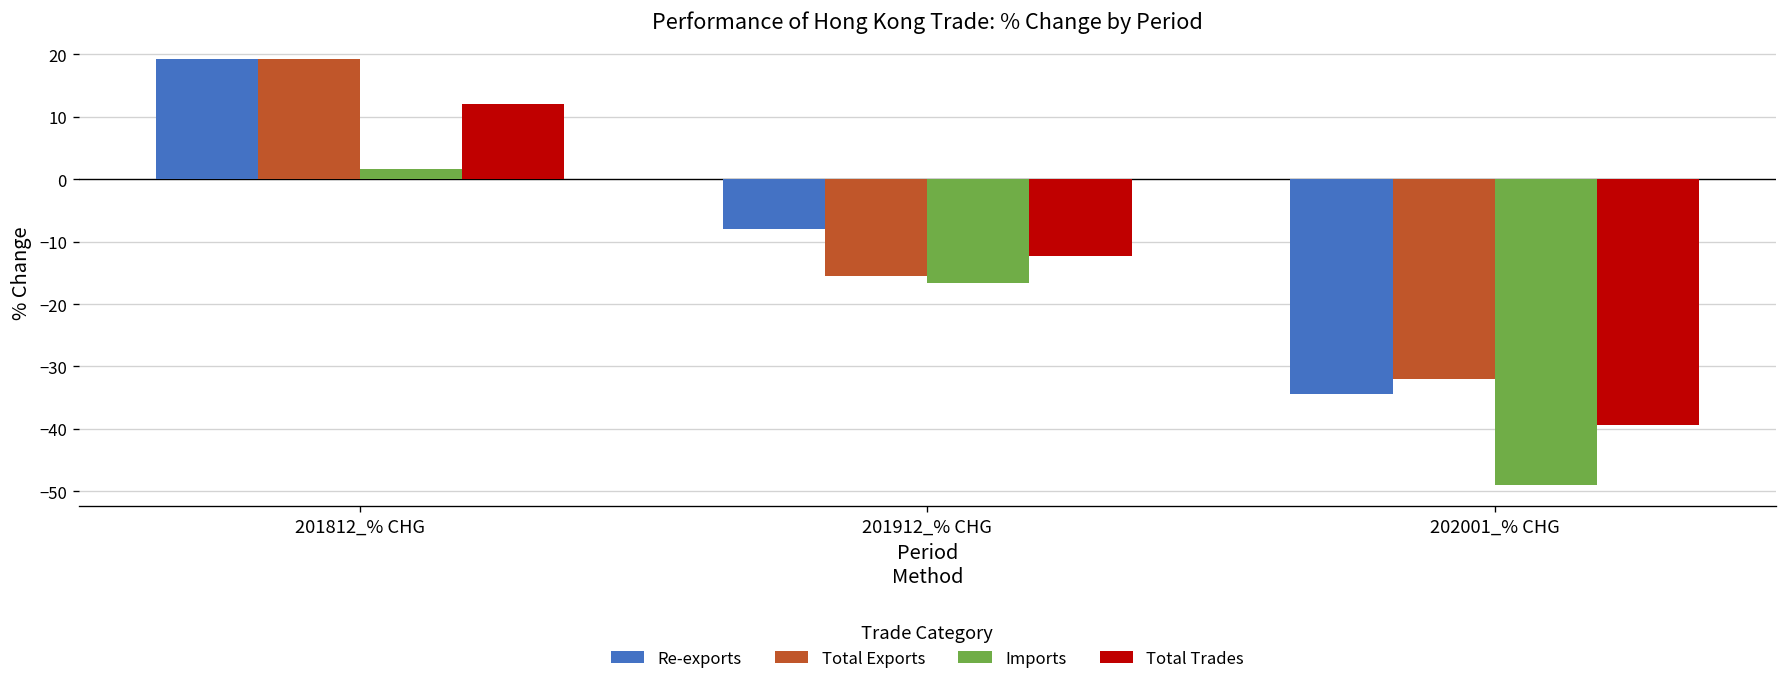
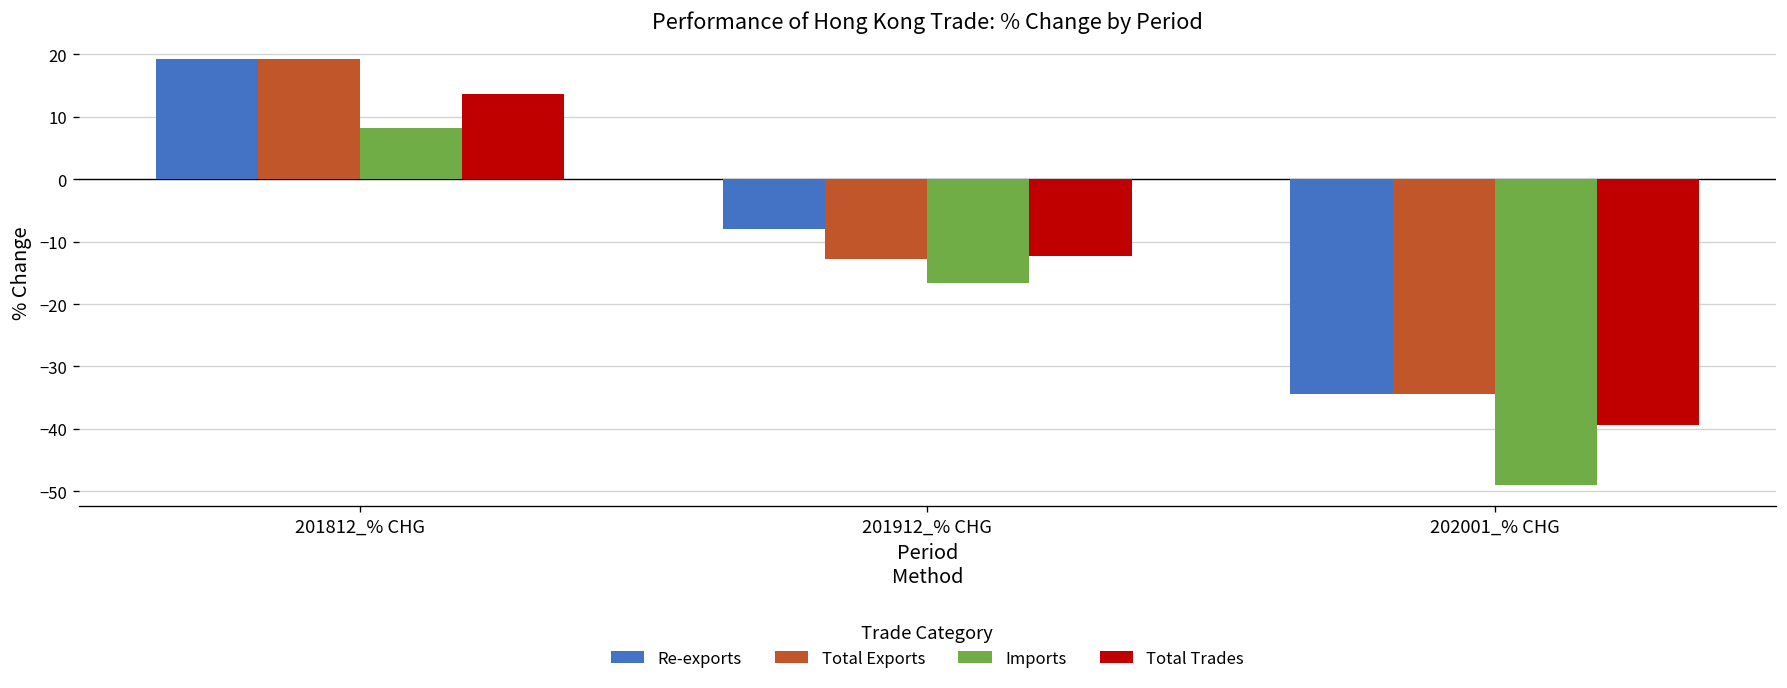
Imports, 201812_% CHG: 2 -> 8
Total Trades, 201812_% CHG: 12 -> 14
Total Exports, 201912_% CHG: -16 -> -13
Total Exports, 202001_% CHG: -32 -> -34
